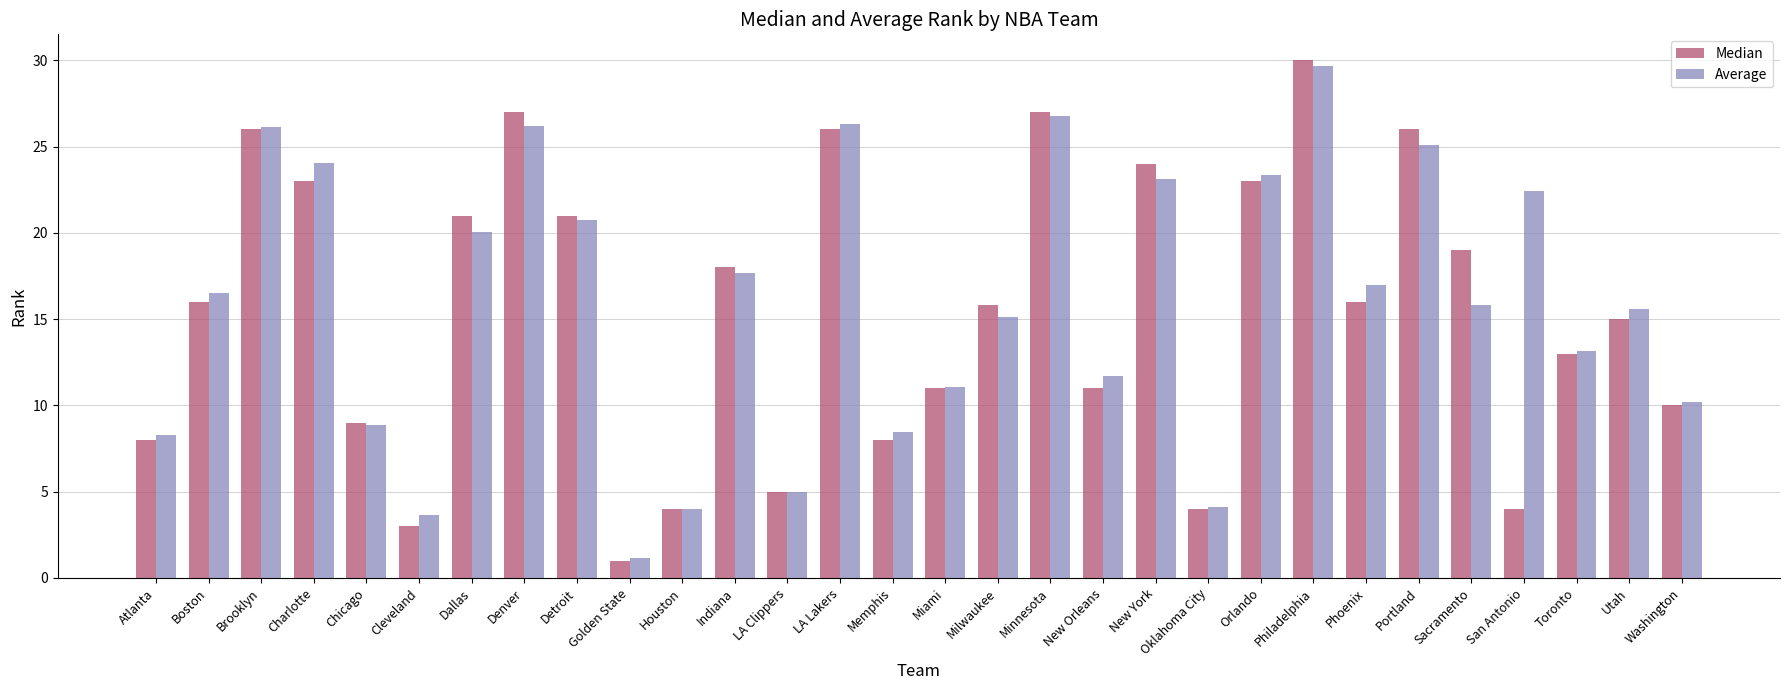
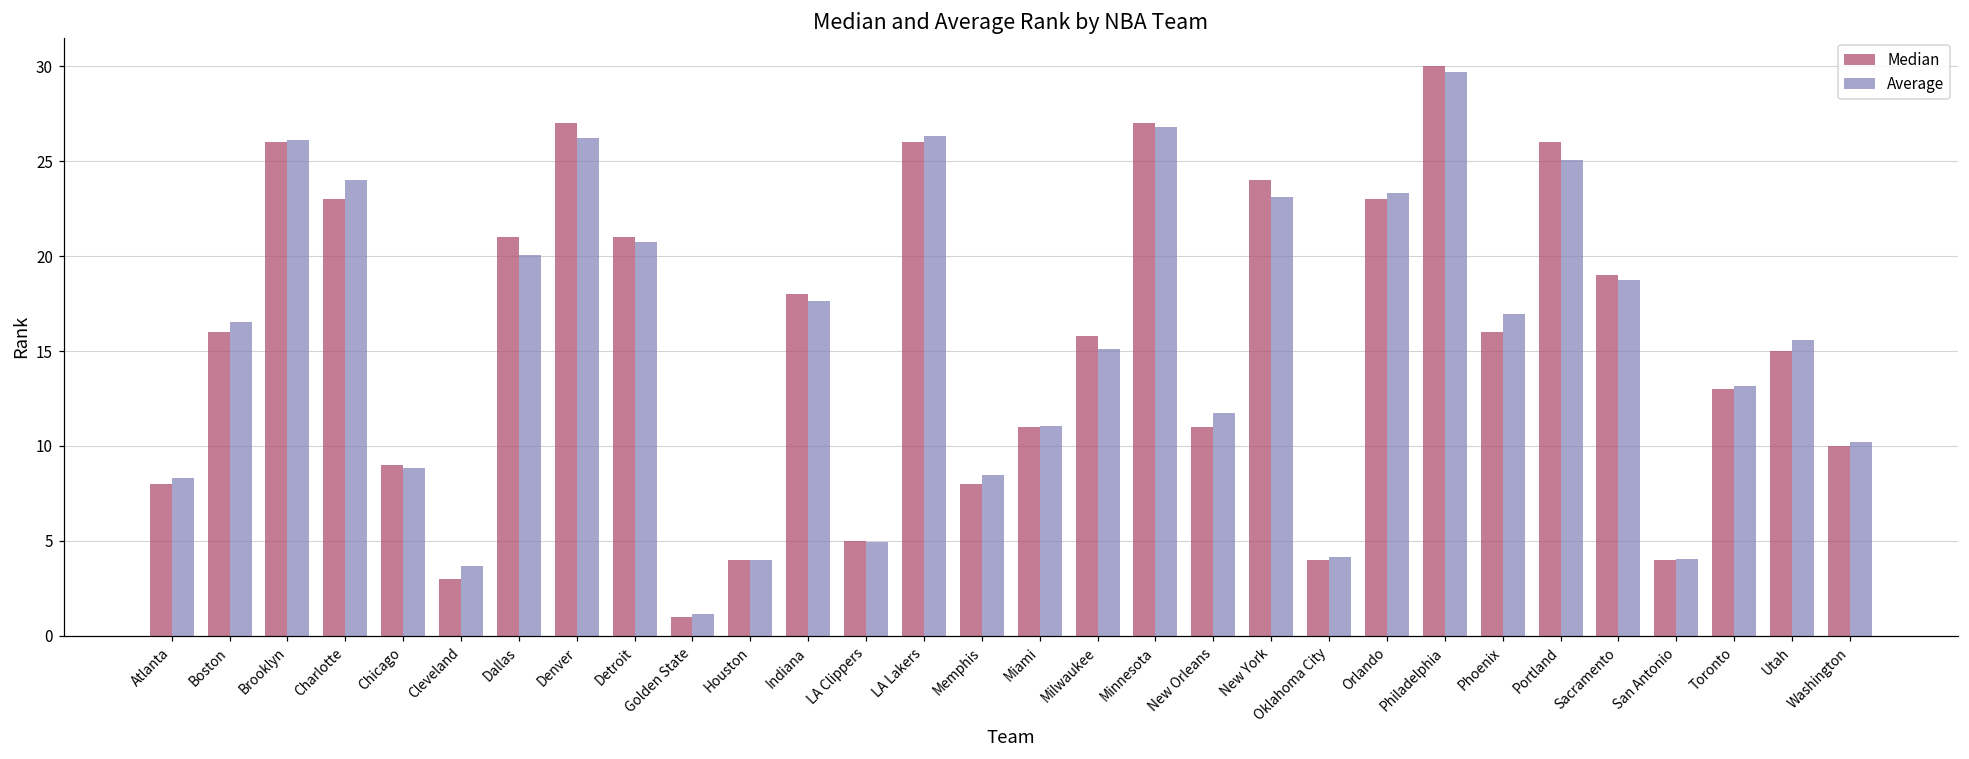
Average, Sacramento: 15.8 -> 18.8
Average, San Antonio: 22.4 -> 4.1
